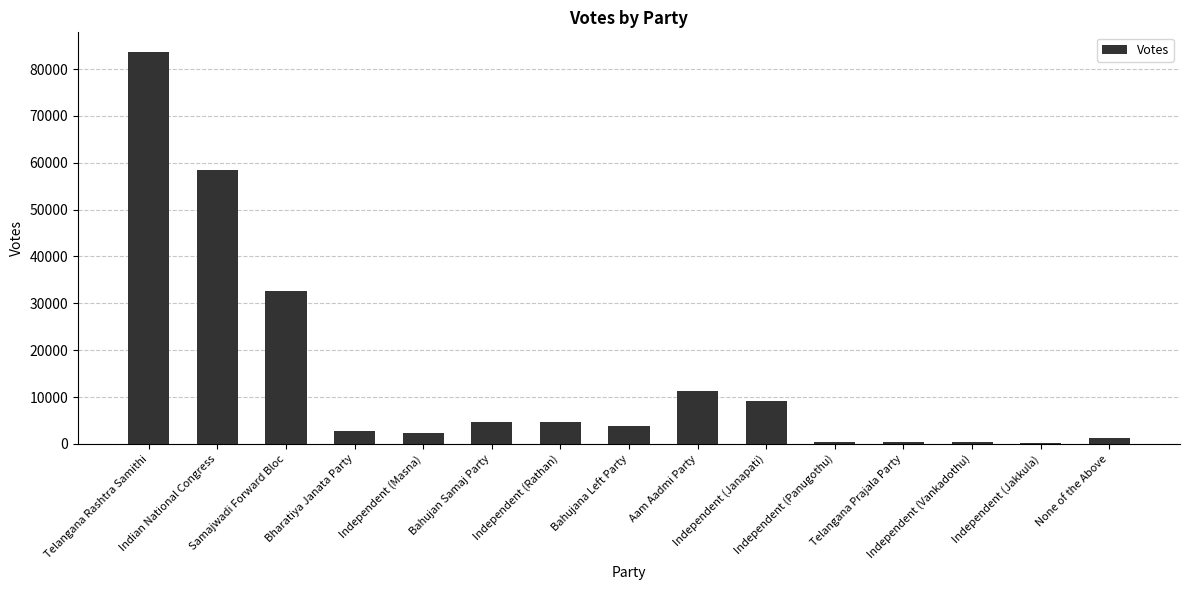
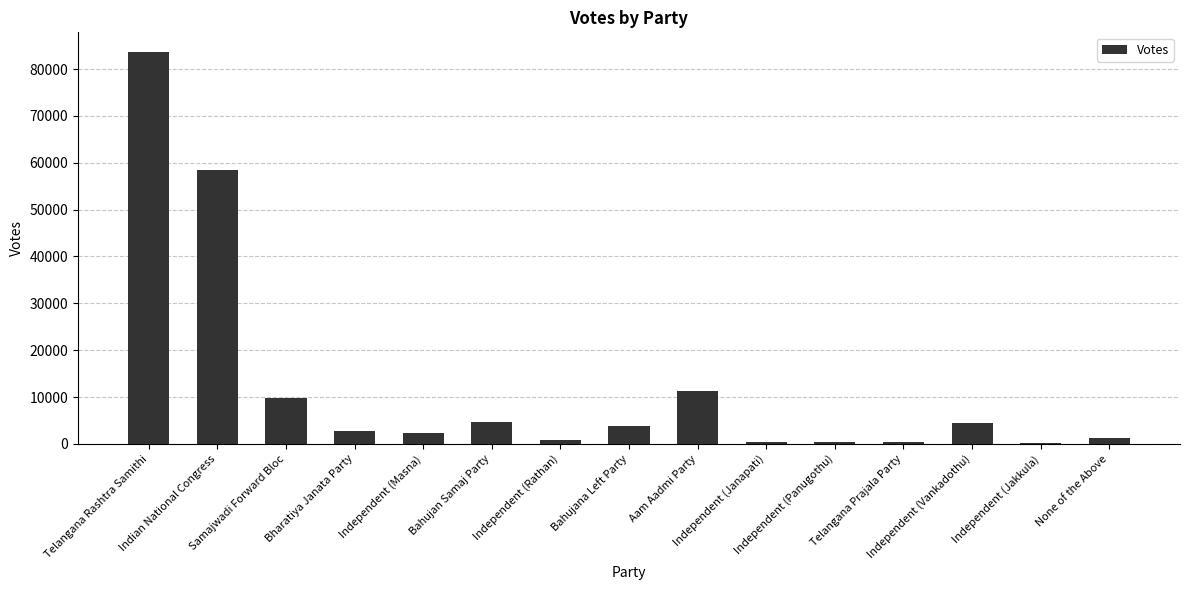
Samajwadi Forward Bloc: 33000 -> 10000
Independent (Rathan): 5000 -> 1000
Independent (Janapati): 9000 -> 0
Independent (Vankadothu): 0 -> 4000
